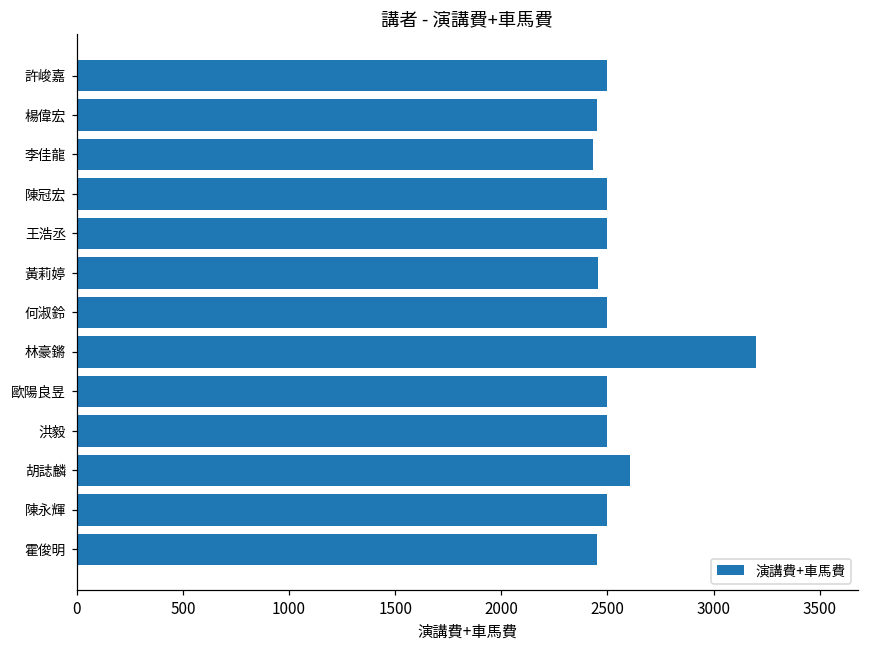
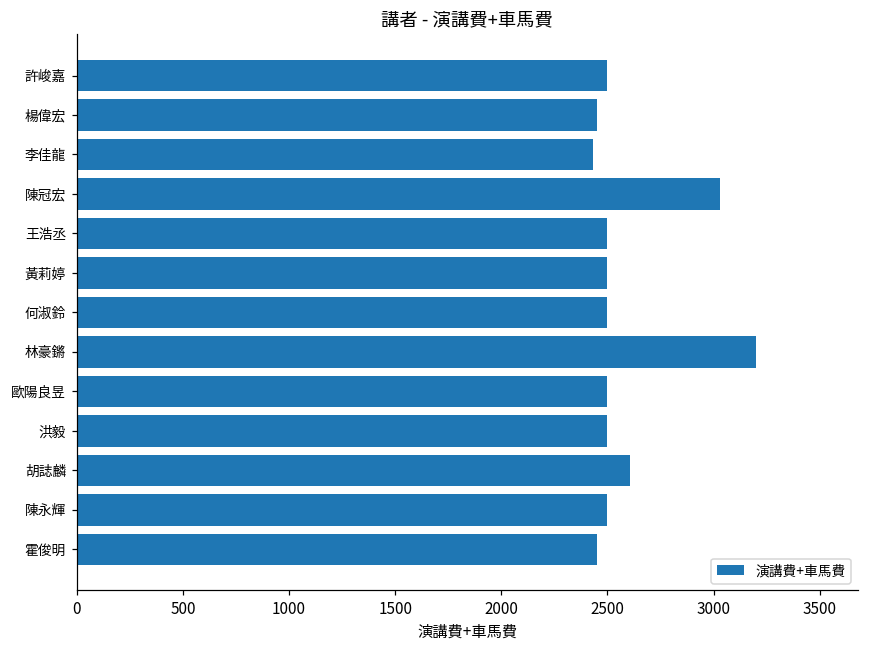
陳冠宏: 2500 -> 3030
黃莉婷: 2450 -> 2500
